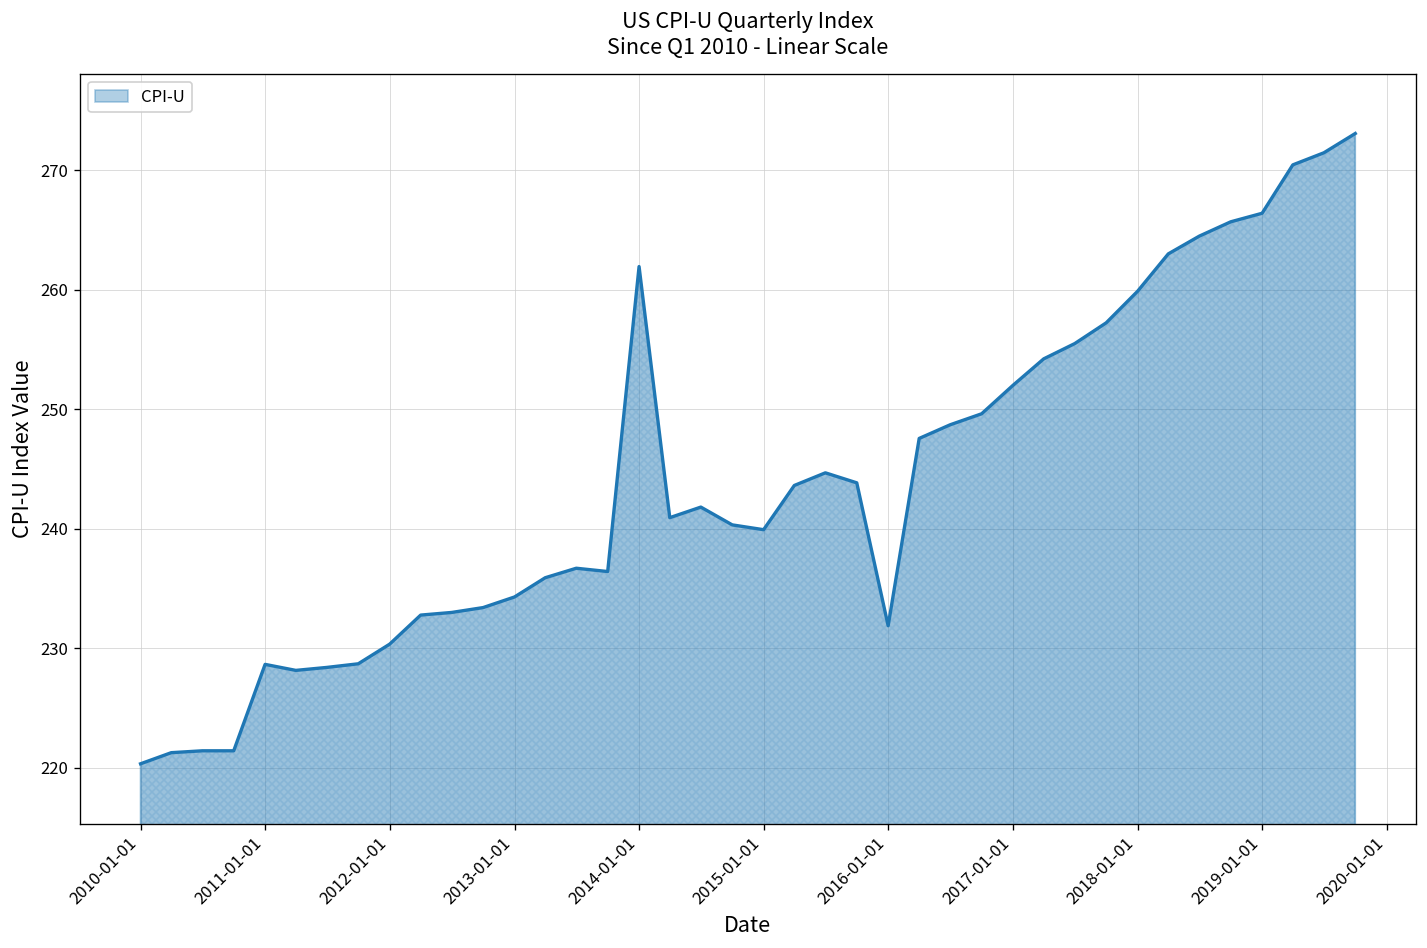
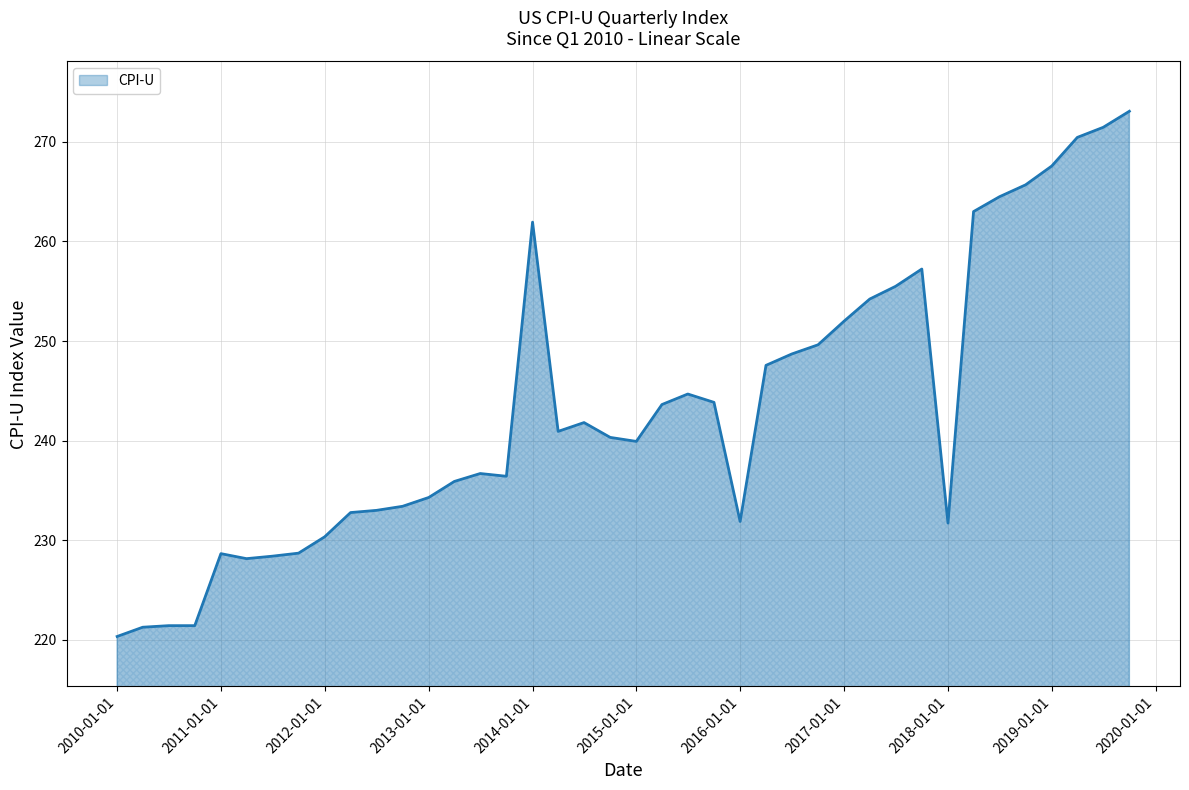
2018-01-01: 260 -> 232
2019-01-01: 266 -> 268
